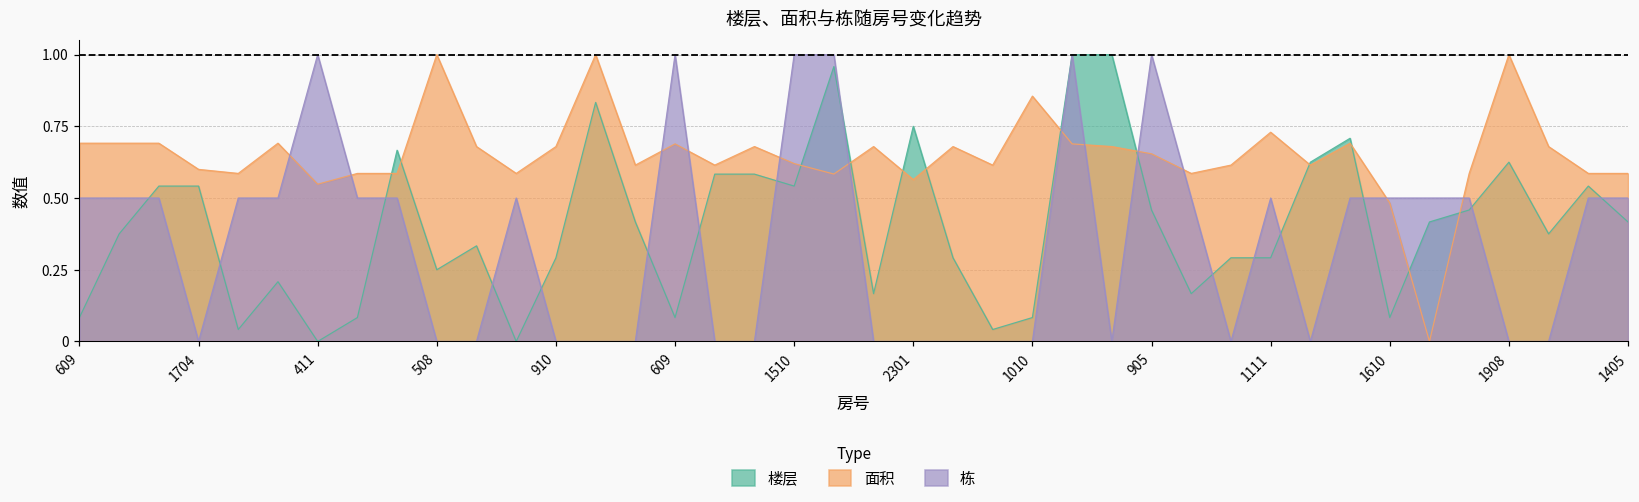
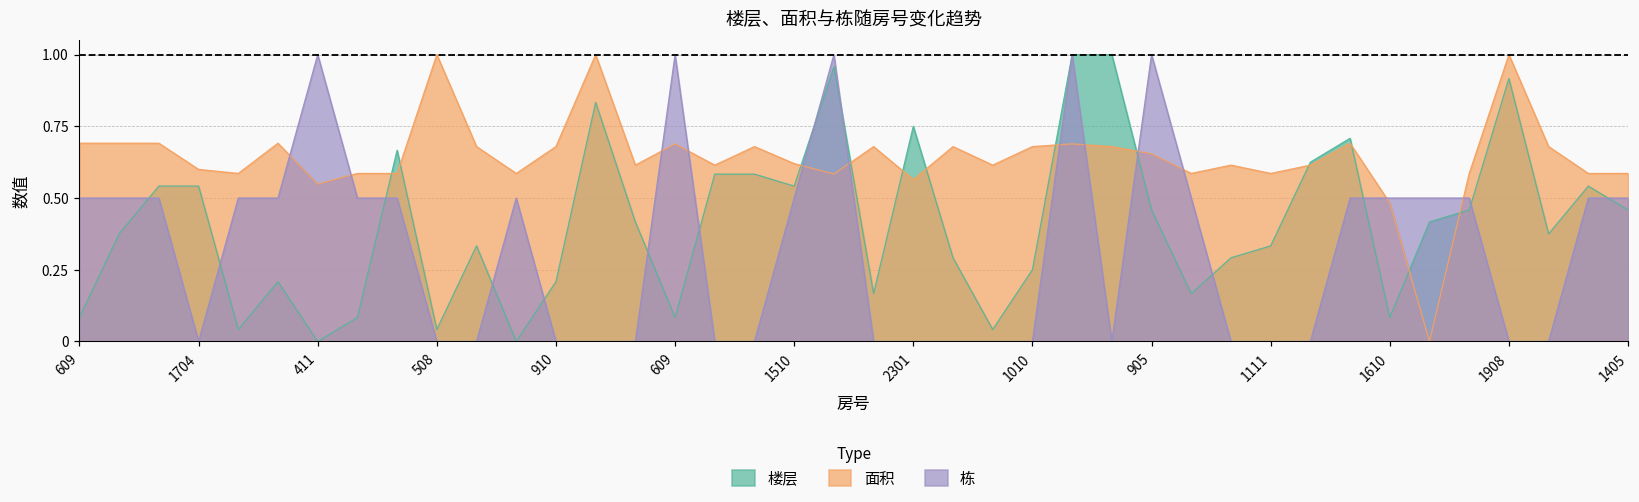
楼层, 508: 0.25 -> 0.04
楼层, 910: 0.29 -> 0.21
栋, 1510: 1.00 -> 0.50
楼层, 1010: 0.08 -> 0.25
面积, 1010: 0.86 -> 0.68
楼层, 1111: 0.29 -> 0.33
面积, 1111: 0.73 -> 0.59
栋, 1111: 0.50 -> 0.00
楼层, 1908: 0.63 -> 0.92
楼层, 1405: 0.42 -> 0.46
